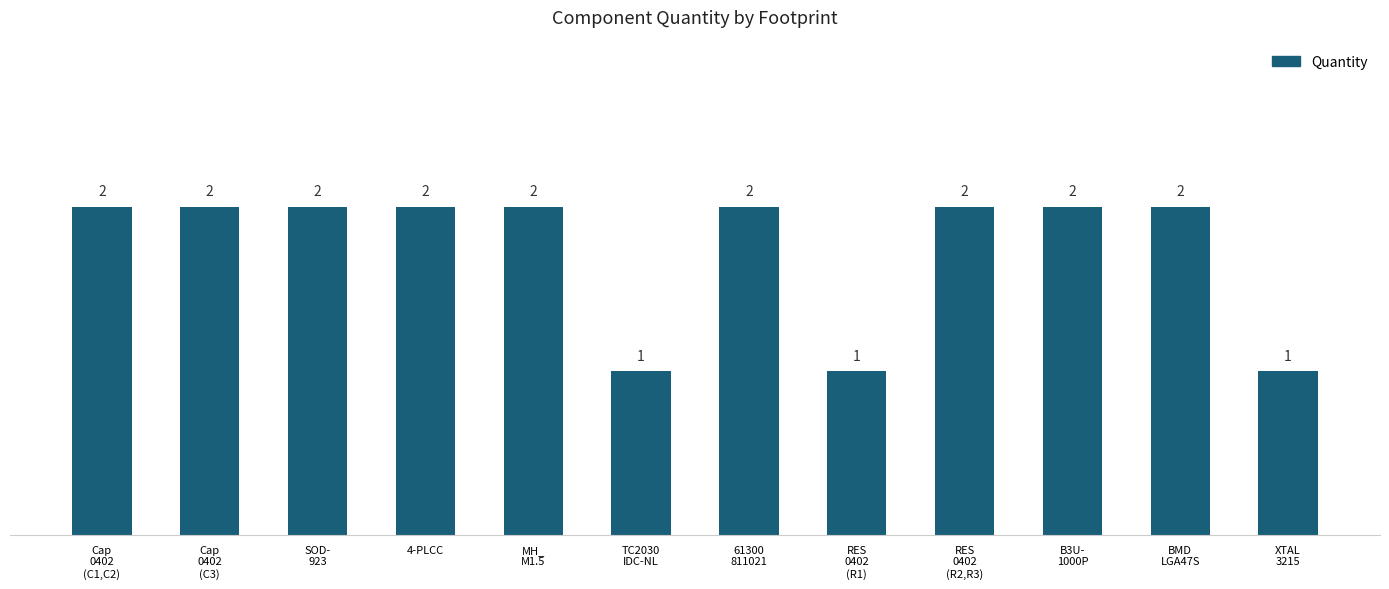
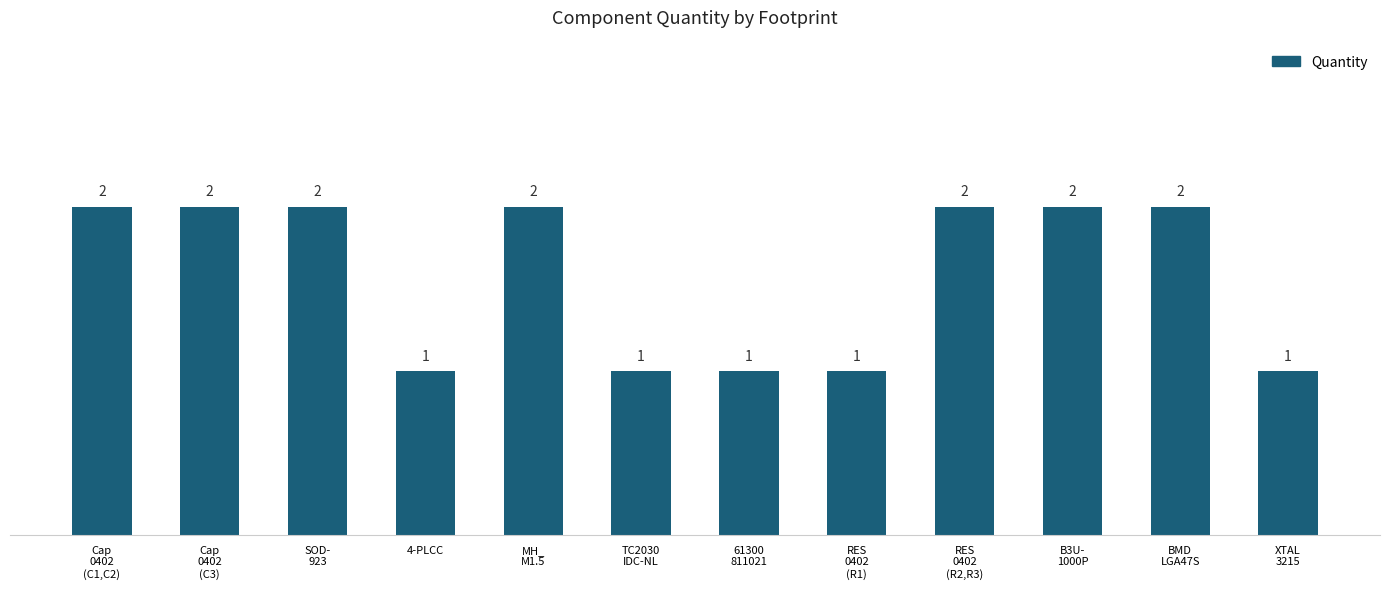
4-PLCC: 2 -> 1
61300 811021: 2 -> 1
